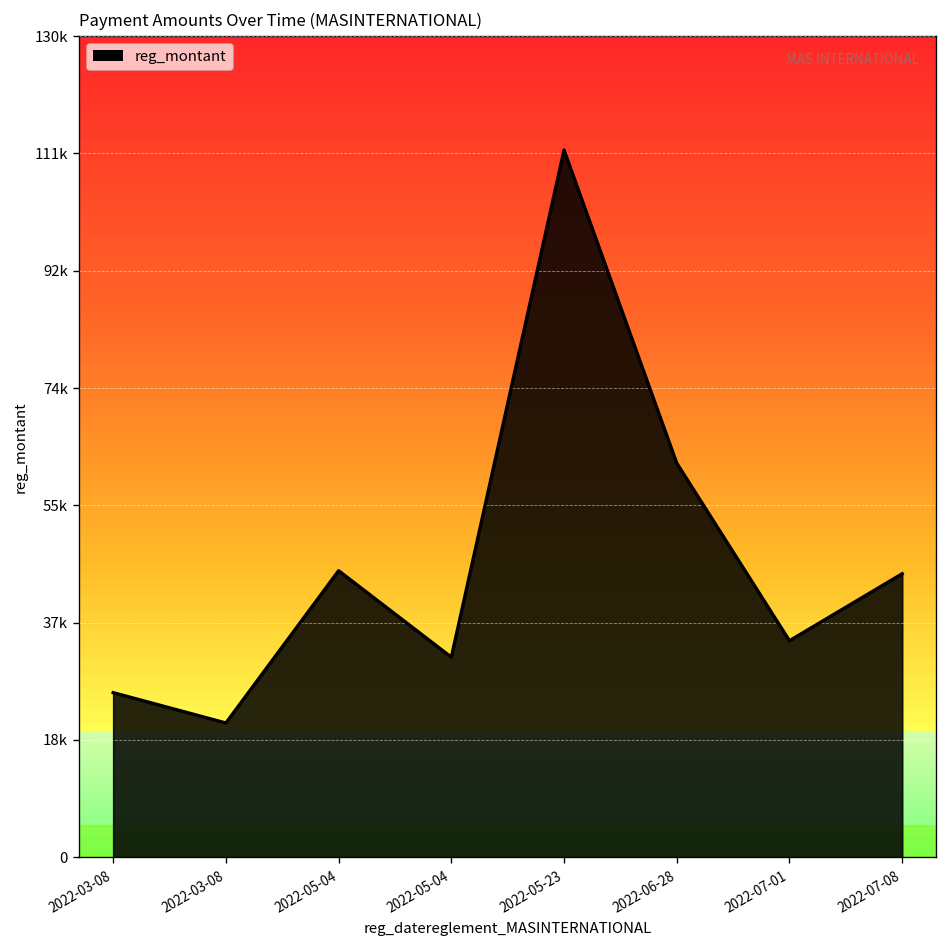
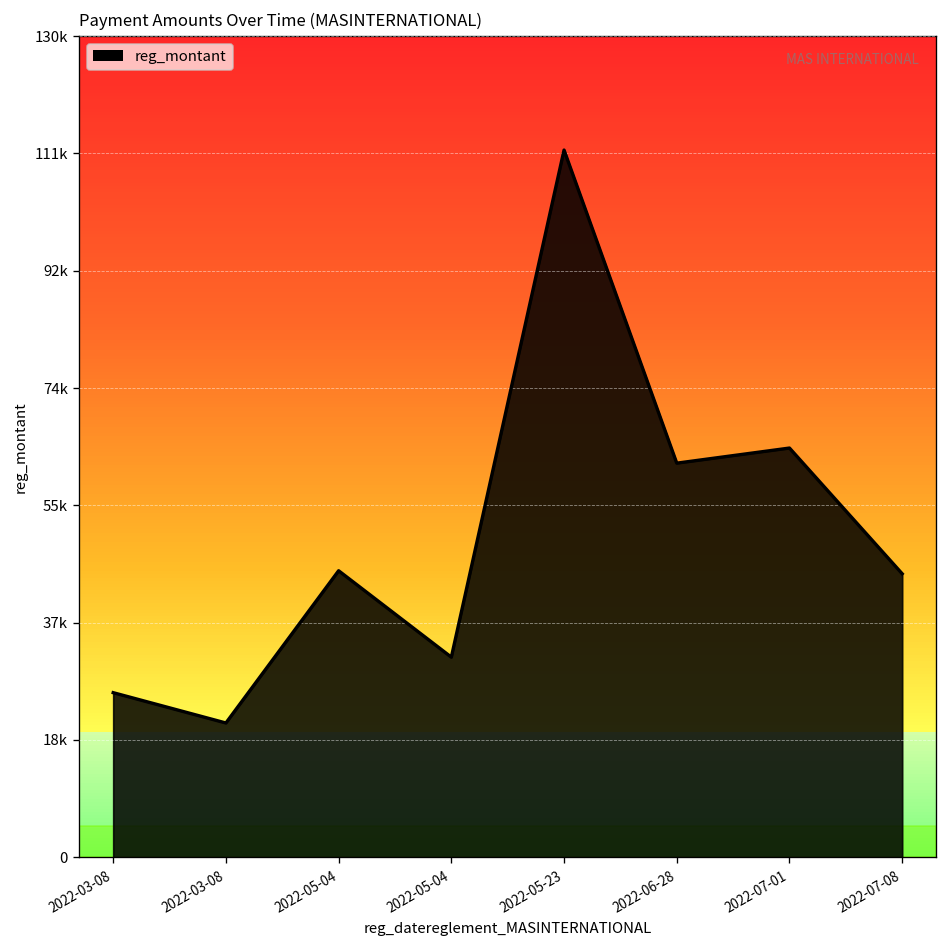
2022-07-01: 34000 -> 65000
